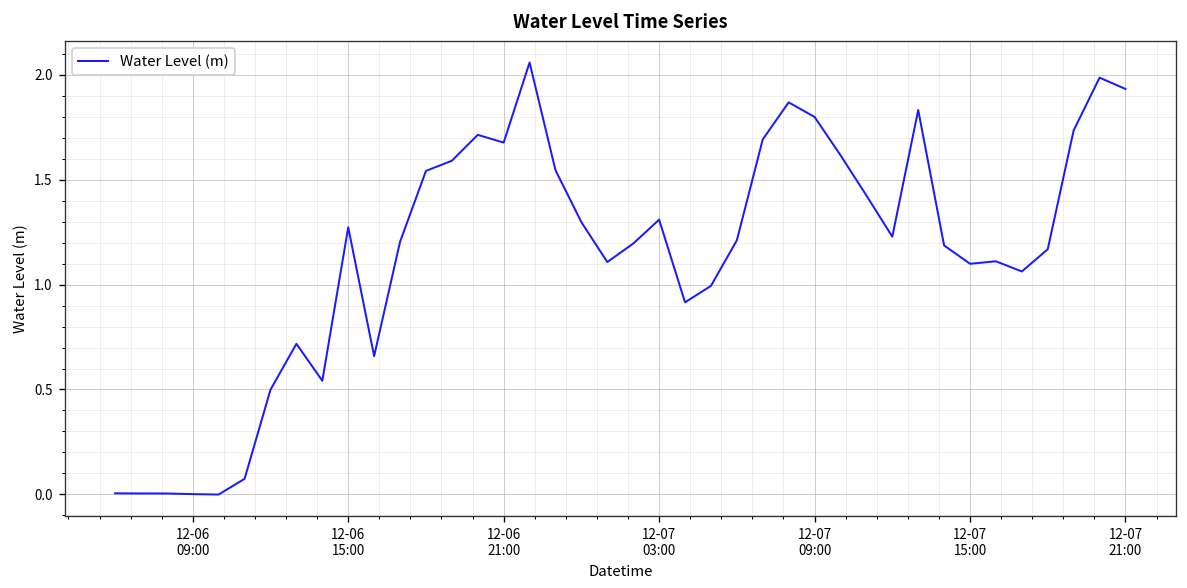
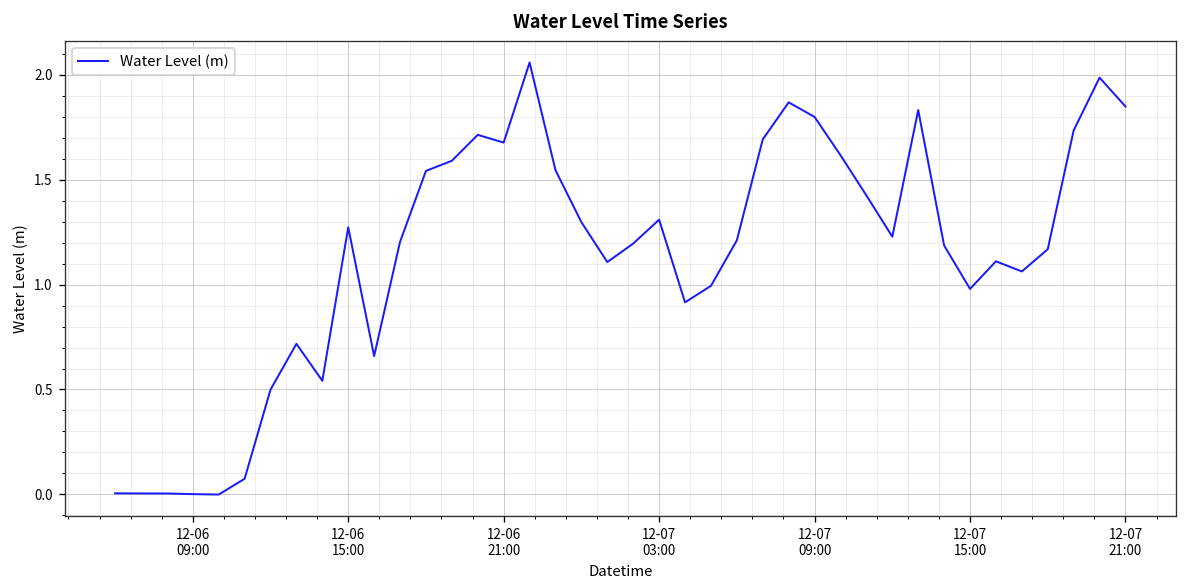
12-07 15:00: 1.10 -> 0.98
12-07 21:00: 1.93 -> 1.85
